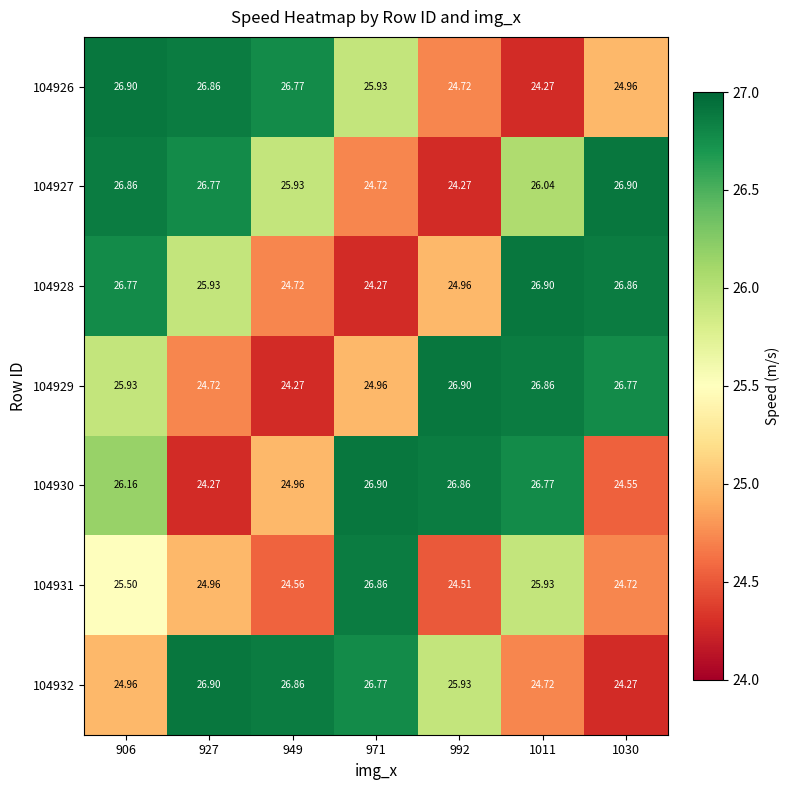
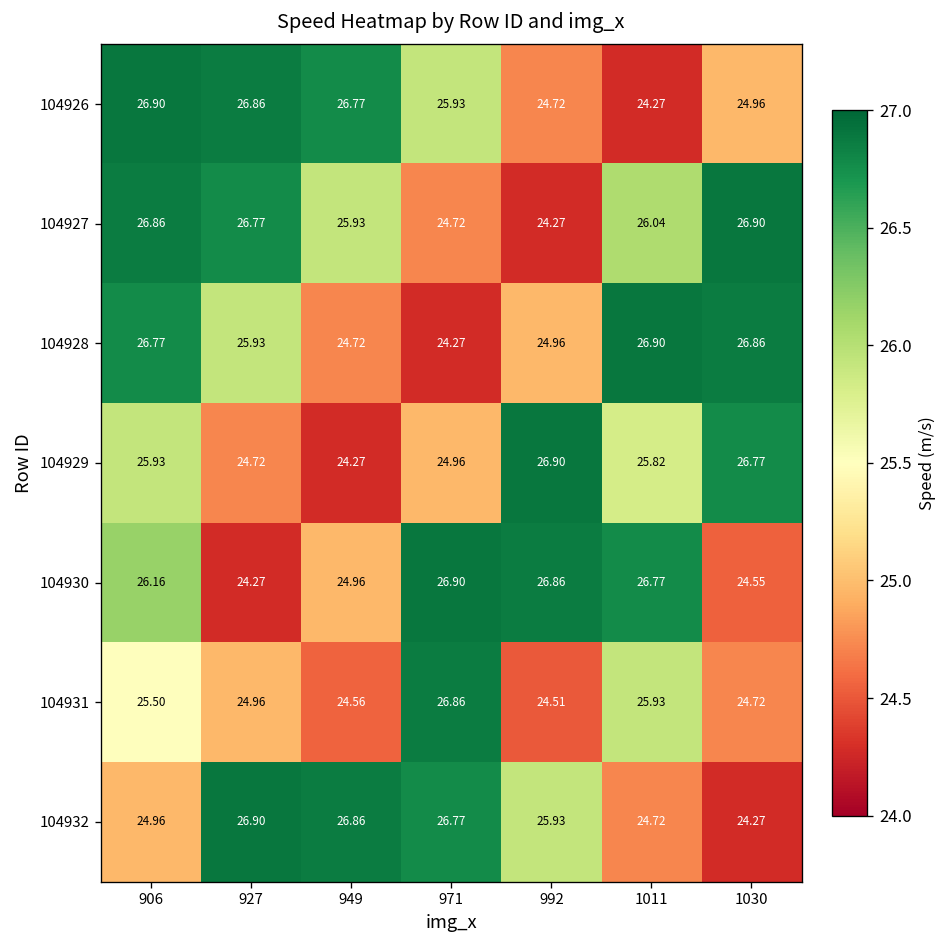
104929, 1011: 26.86 -> 25.82
